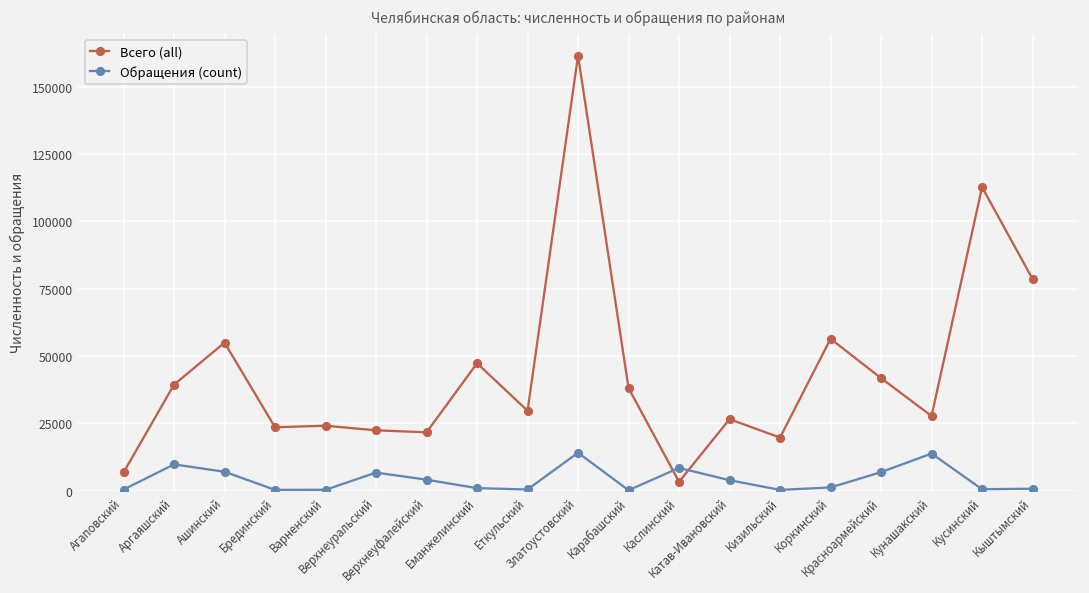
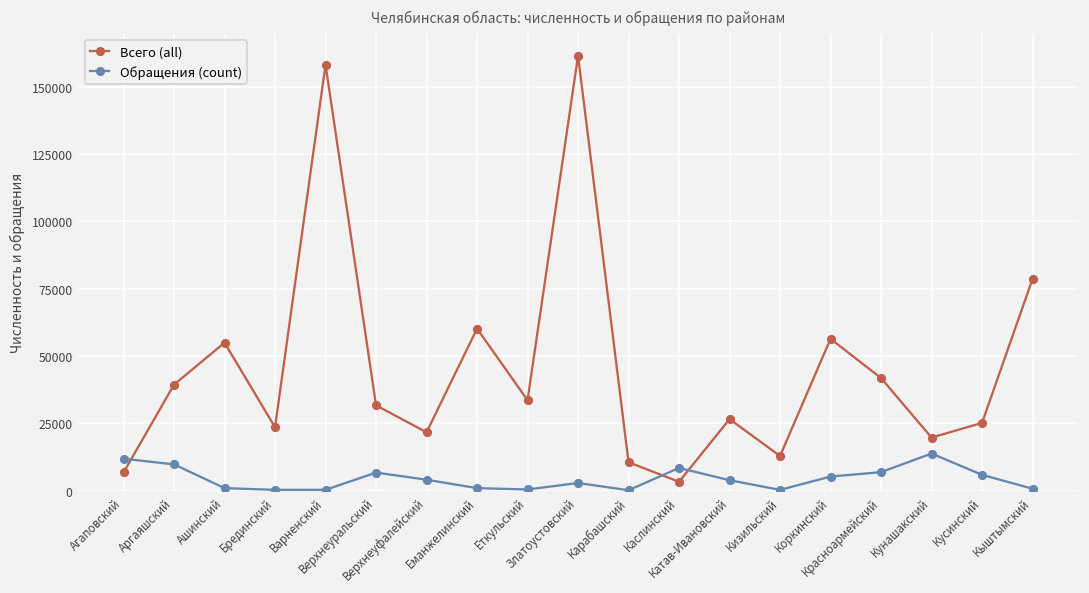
Обращения (count), Агаповский: 0 -> 12000
Обращения (count), Ашинский: 7000 -> 1000
Всего (all), Варненский: 24000 -> 158000
Всего (all), Верхнеуральский: 22000 -> 32000
Всего (all), Еманжелинский: 47000 -> 60000
Всего (all), Еткульский: 30000 -> 34000
Обращения (count), Златоустовский: 14000 -> 3000
Всего (all), Карабашский: 38000 -> 11000
Всего (all), Кизильский: 20000 -> 13000
Обращения (count), Коркинский: 1000 -> 5000
Всего (all), Кунашакский: 28000 -> 20000
Всего (all), Кусинский: 113000 -> 25000
Обращения (count), Кусинский: 1000 -> 6000
